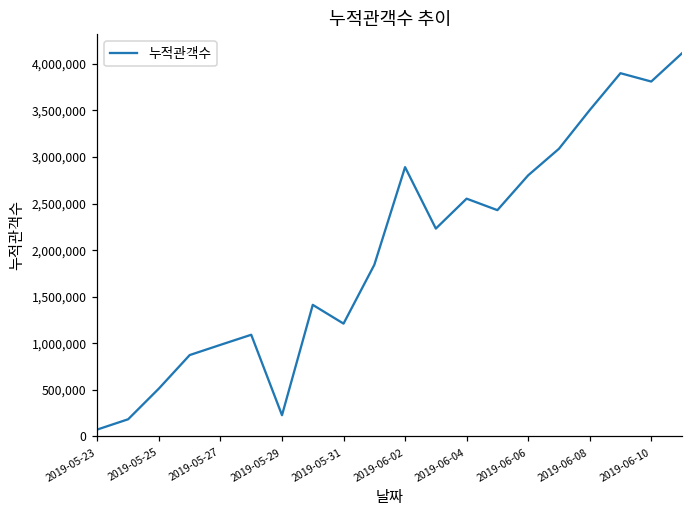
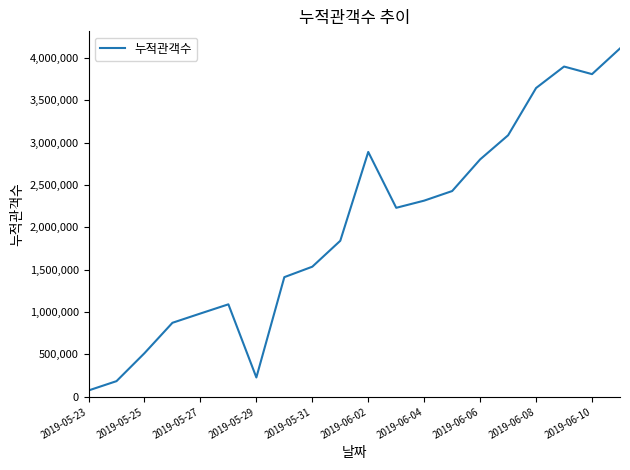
2019-05-31: 1,200,000 -> 1,500,000
2019-06-04: 2,600,000 -> 2,300,000
2019-06-08: 3,500,000 -> 3,600,000
